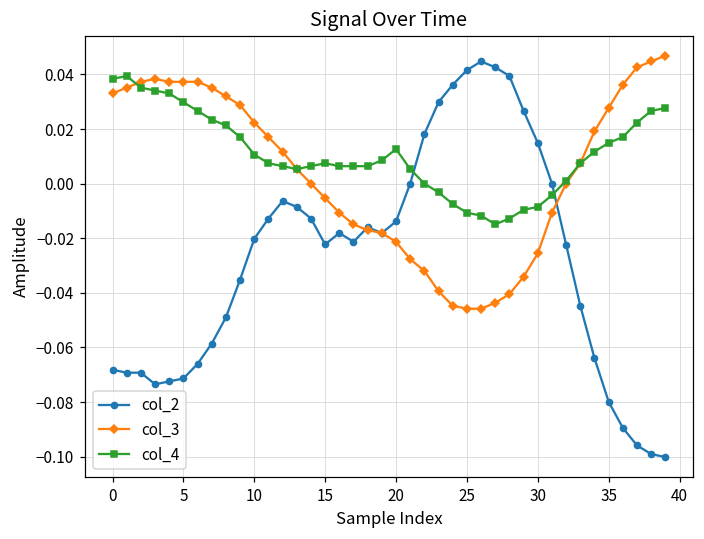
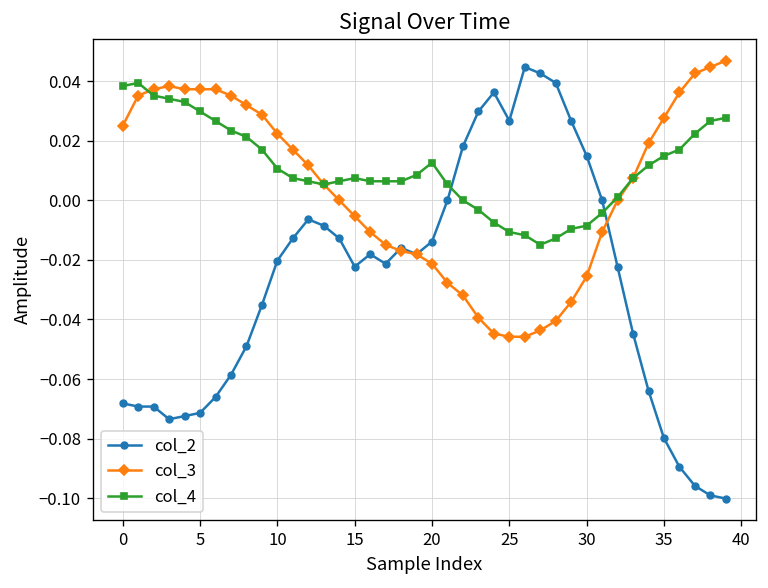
col_3, 0: 0.033 -> 0.025
col_2, 25: 0.042 -> 0.027
